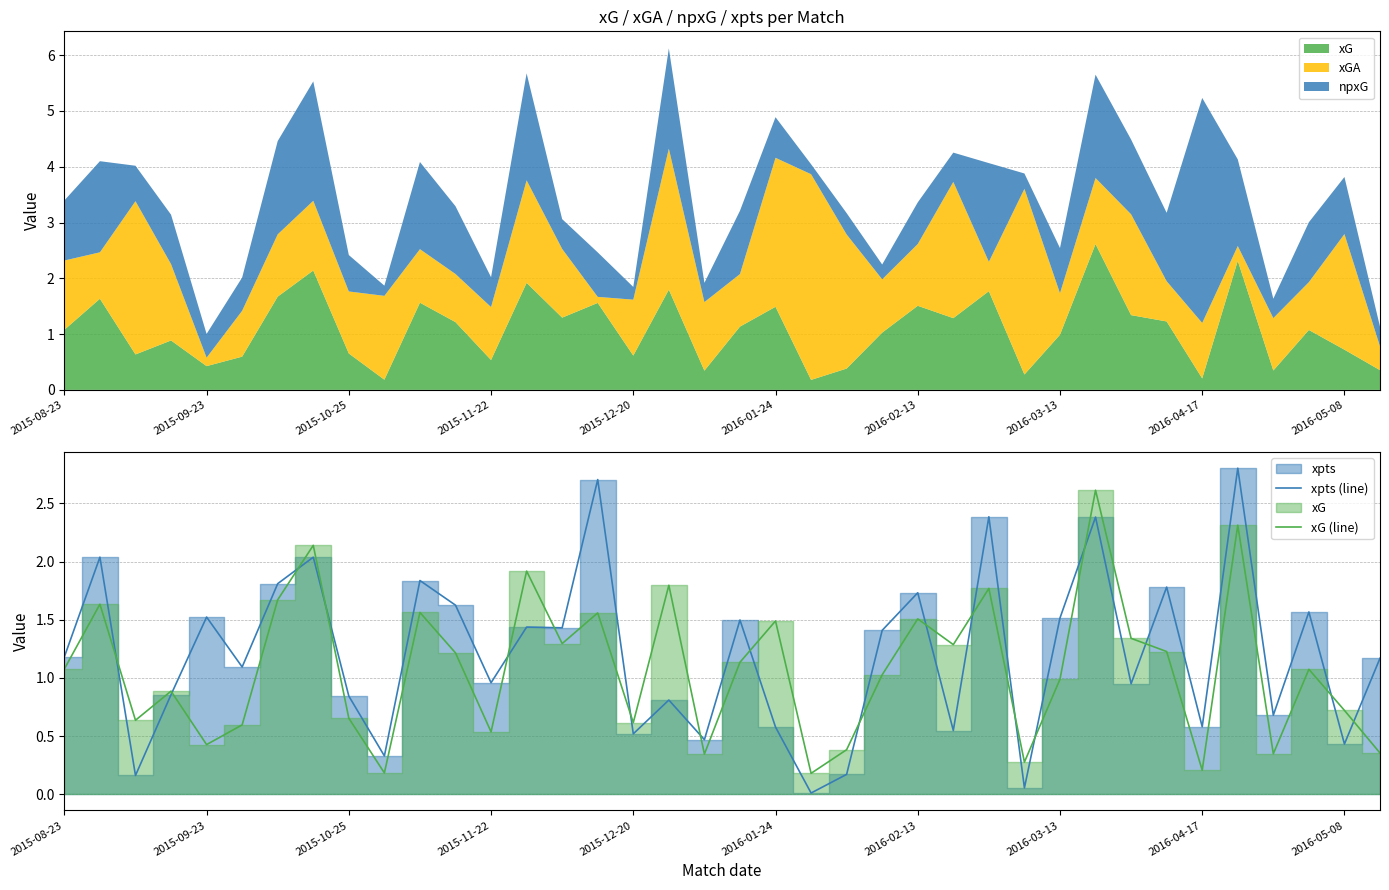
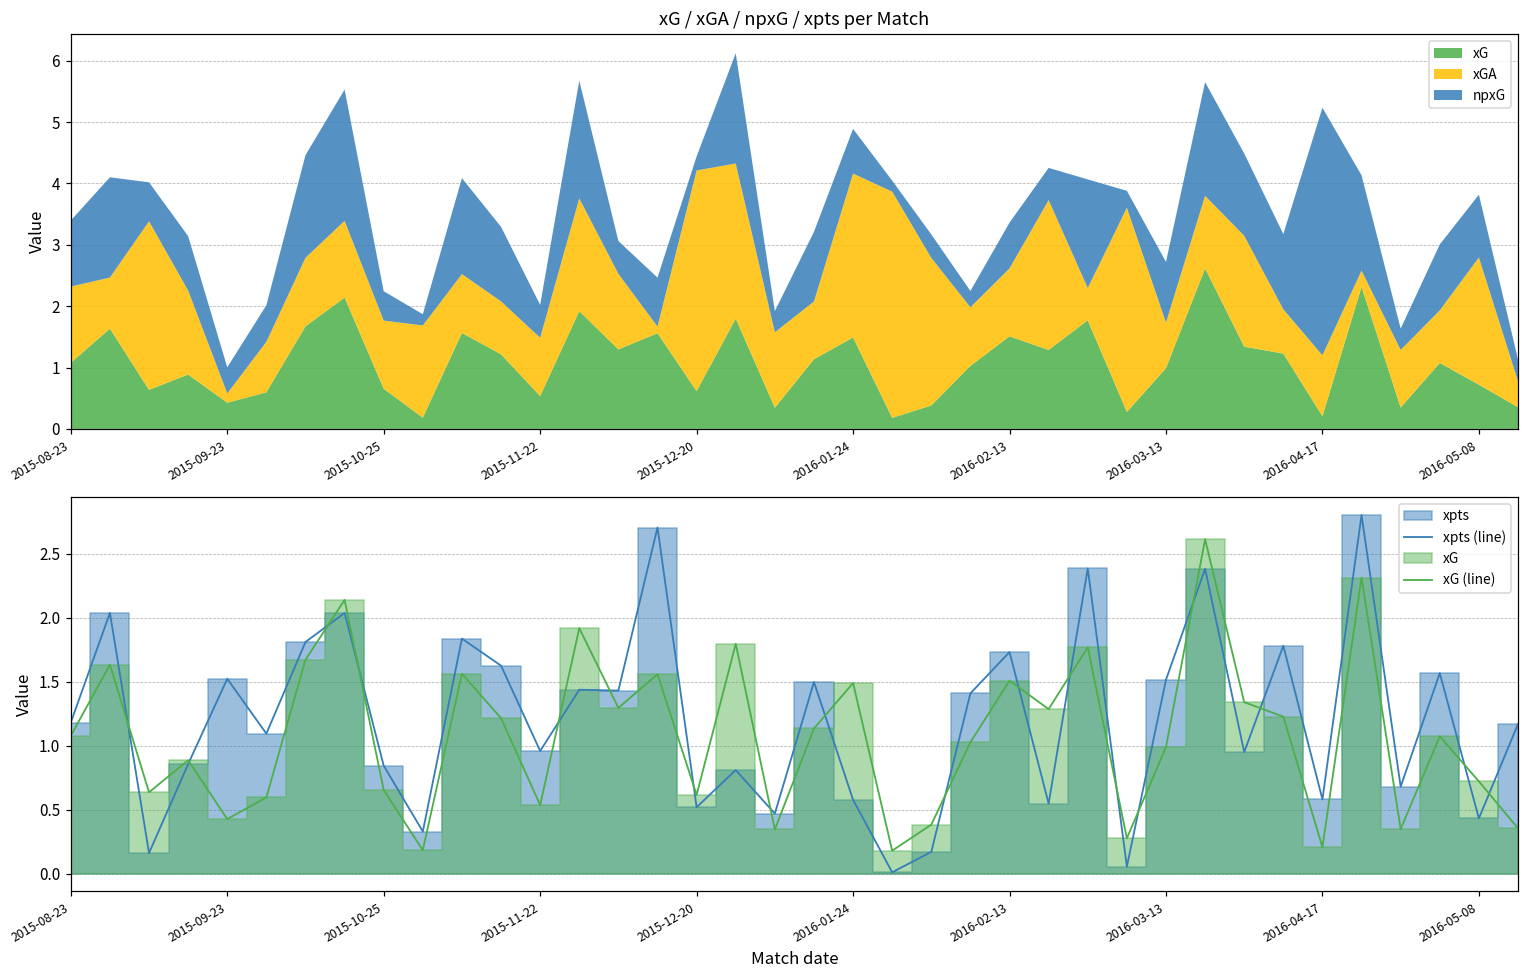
xG / xGA / npxG / xpts per Match, npxG, 2015-10-25: 0.7 -> 0.5
xG / xGA / npxG / xpts per Match, xGA, 2015-12-20: 1.0 -> 3.6
xG / xGA / npxG / xpts per Match, npxG, 2016-03-13: 0.8 -> 1.0
